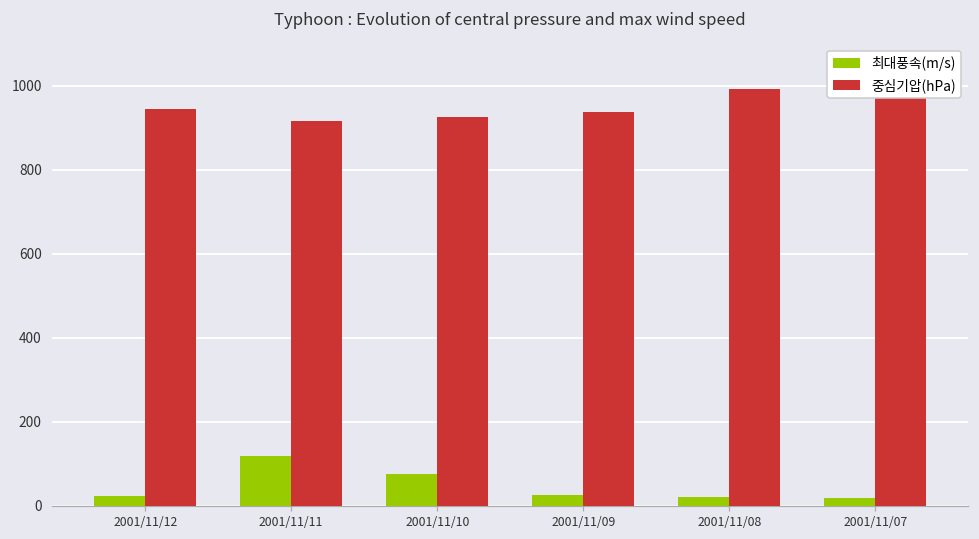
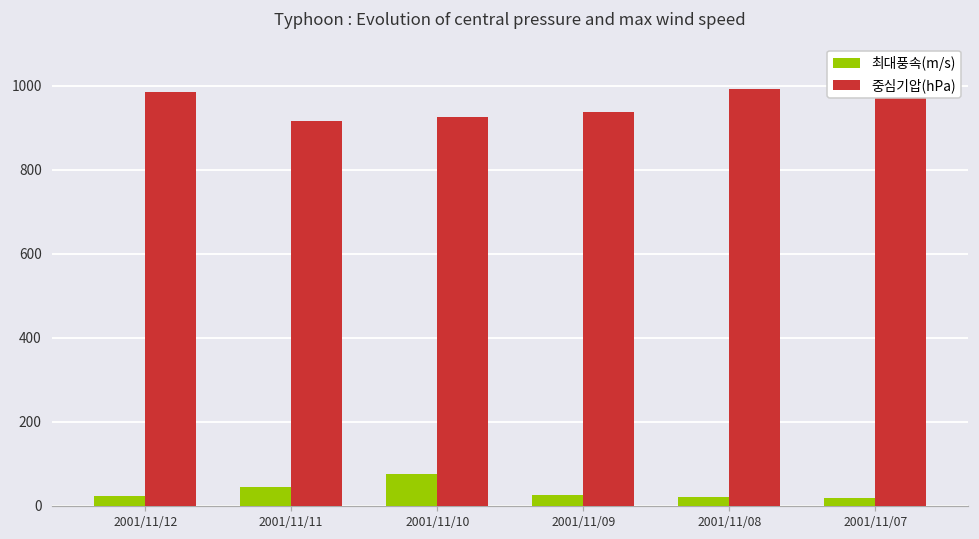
중심기압(hPa), 2001/11/12: 940 -> 990
최대풍속(m/s), 2001/11/11: 120 -> 50
